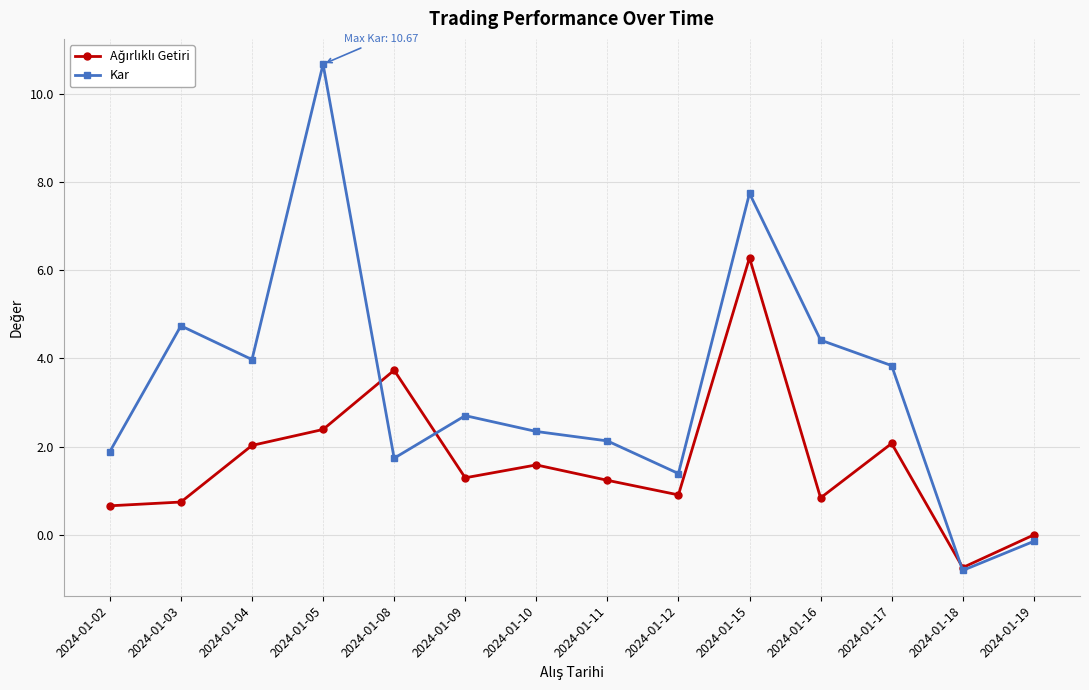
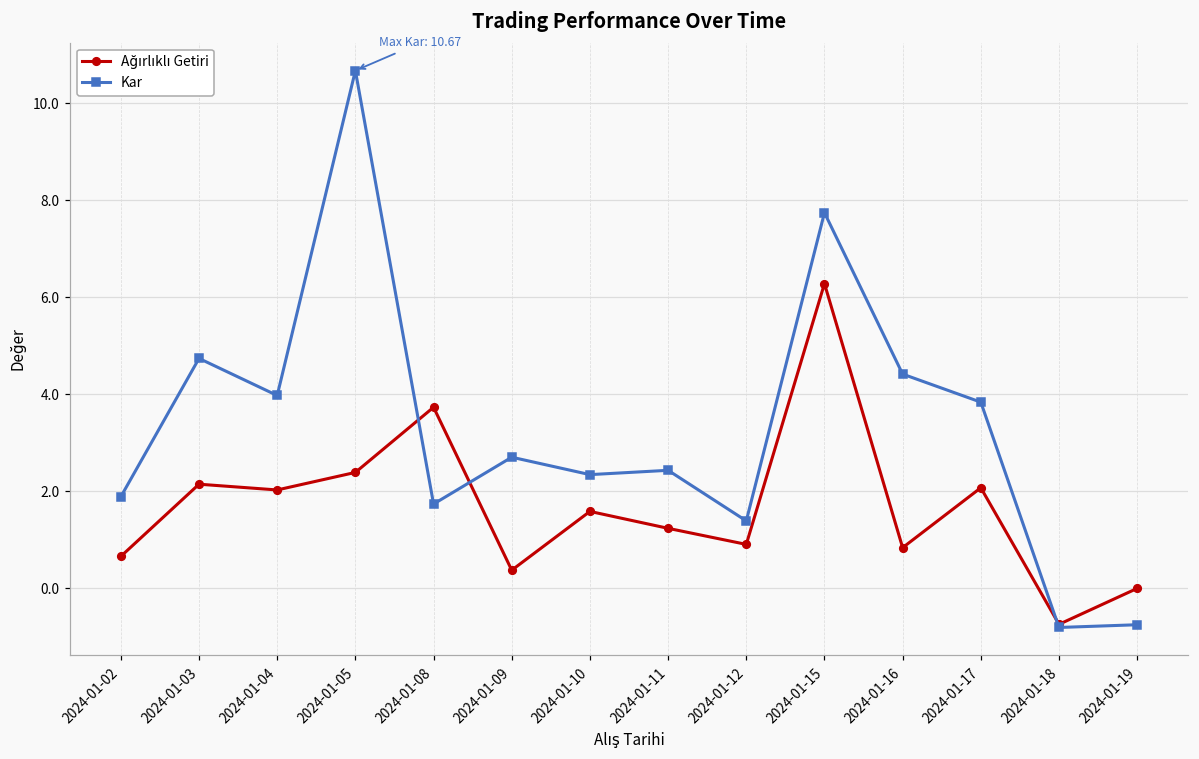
Ağırlıklı Getiri, 2024-01-03: 0.7 -> 2.1
Ağırlıklı Getiri, 2024-01-09: 1.3 -> 0.4
Kar, 2024-01-11: 2.1 -> 2.4
Kar, 2024-01-19: -0.1 -> -0.7
